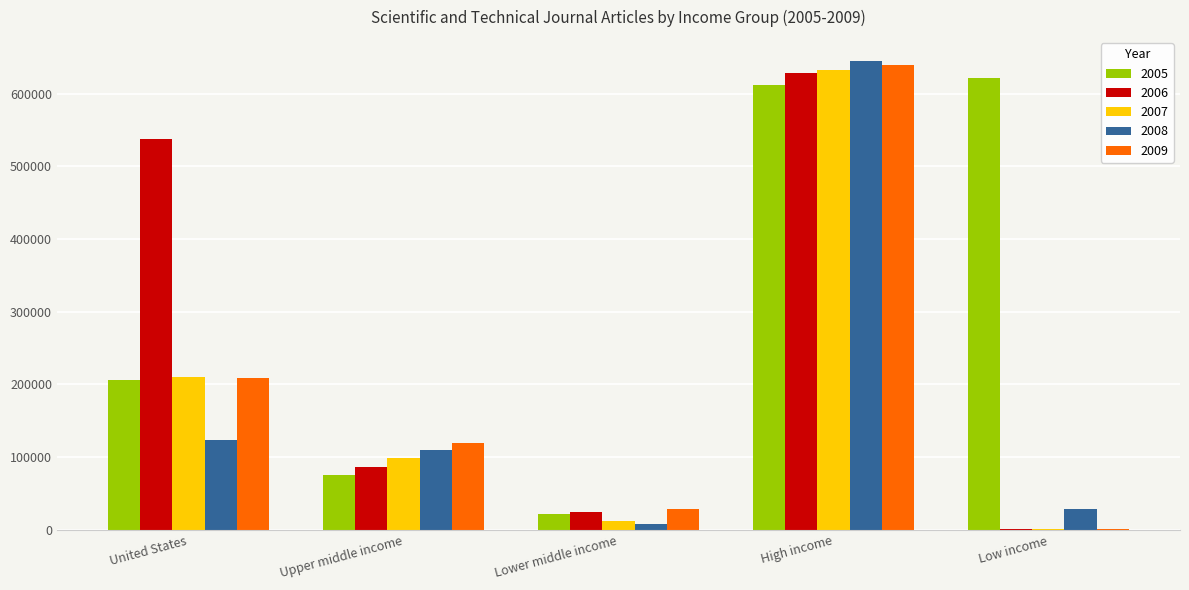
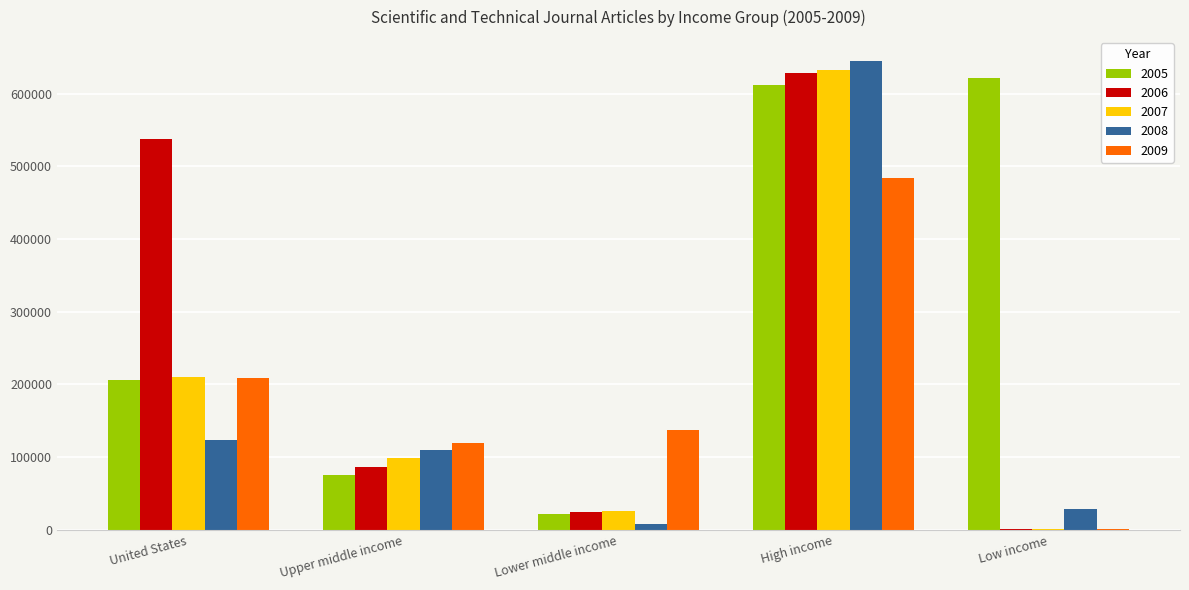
2007, Lower middle income: 10000 -> 30000
2009, Lower middle income: 30000 -> 140000
2009, High income: 640000 -> 480000
